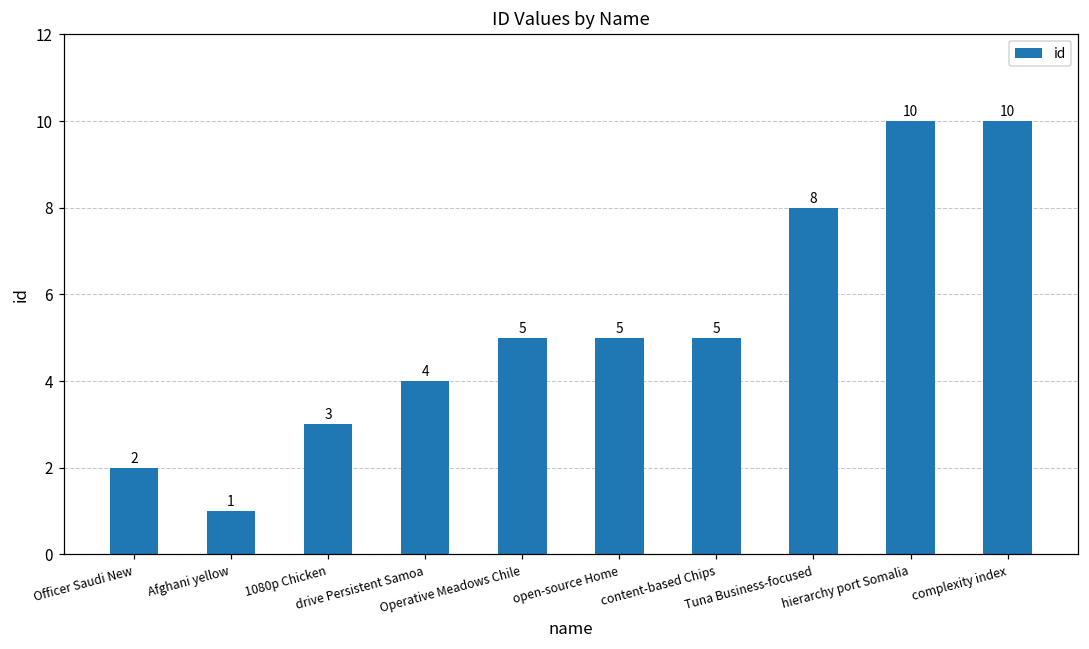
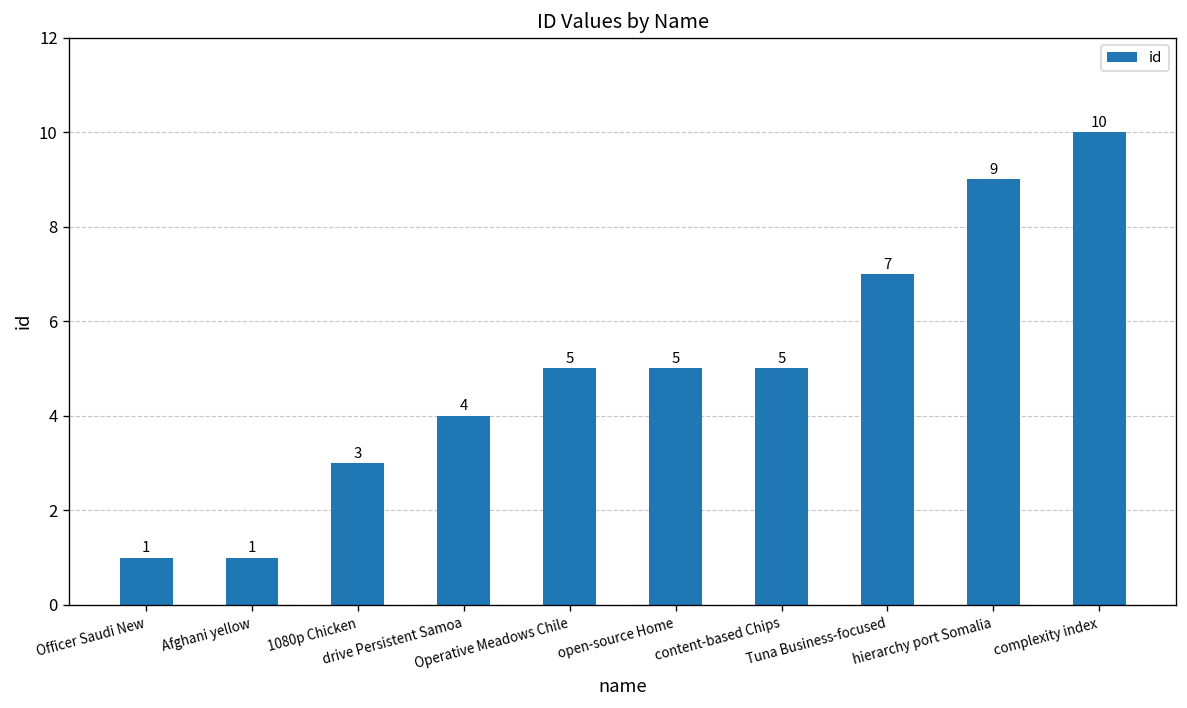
Officer Saudi New: 2 -> 1
Tuna Business-focused: 8 -> 7
hierarchy port Somalia: 10 -> 9
